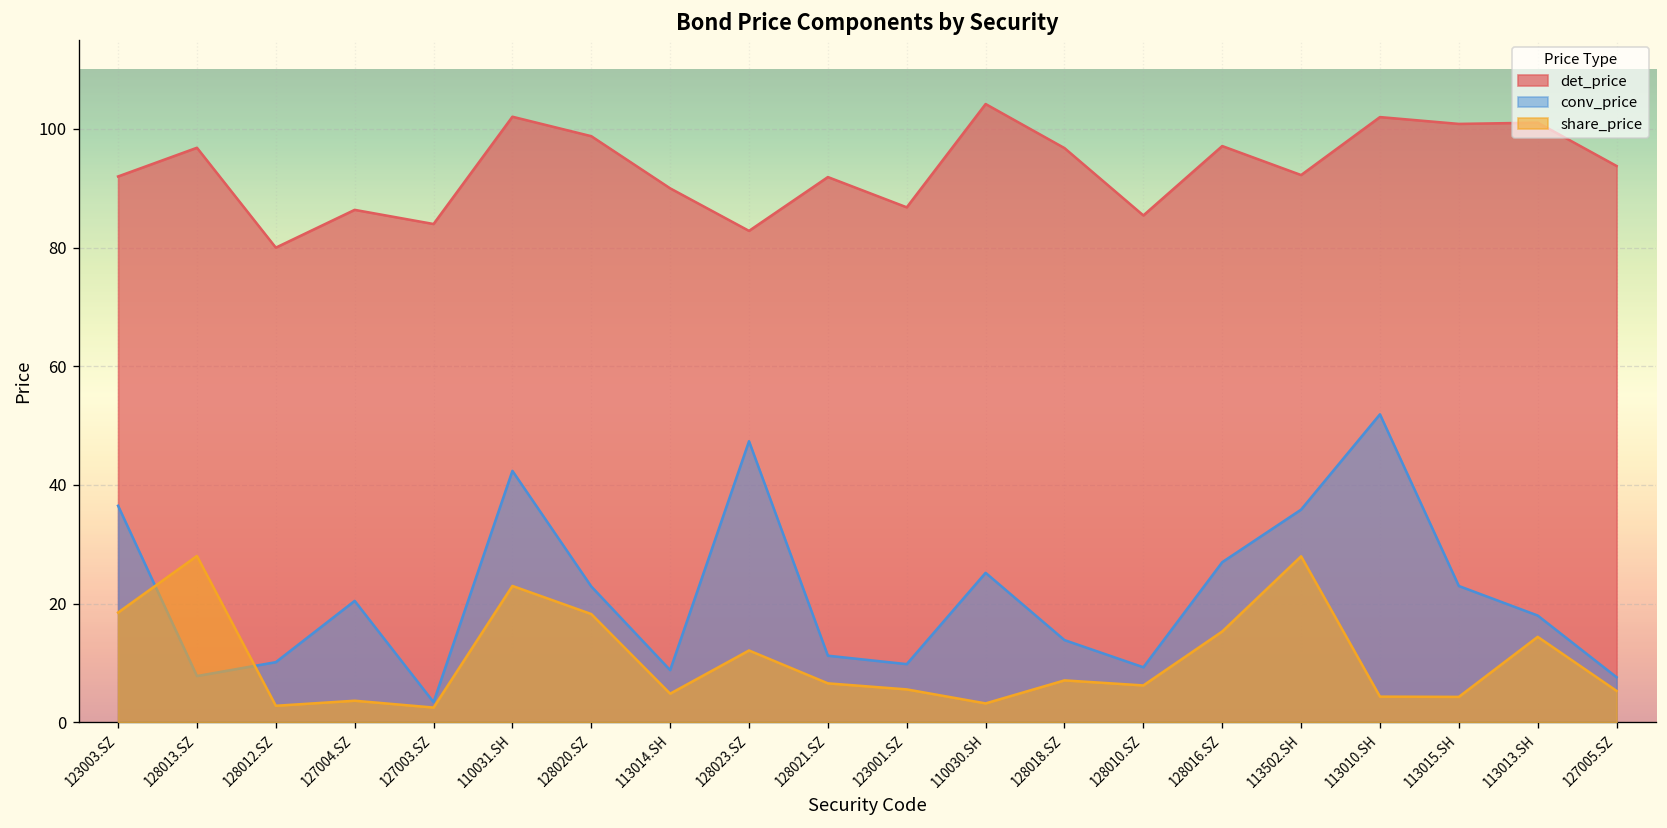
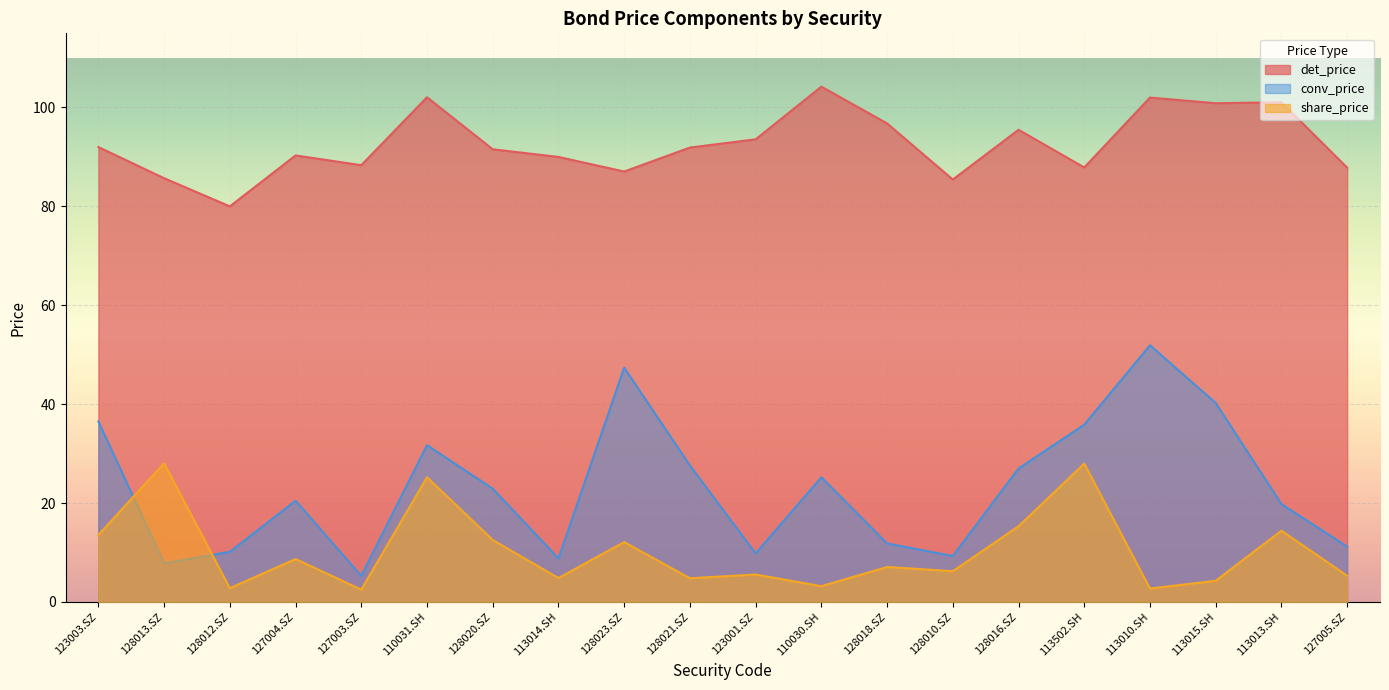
share_price, 123003.SZ: 19 -> 14
det_price, 128013.SZ: 97 -> 86
det_price, 127004.SZ: 86 -> 90
share_price, 127004.SZ: 4 -> 9
det_price, 127003.SZ: 84 -> 88
conv_price, 127003.SZ: 3 -> 5
conv_price, 110031.SH: 42 -> 32
share_price, 110031.SH: 23 -> 25
det_price, 128020.SZ: 99 -> 92
share_price, 128020.SZ: 18 -> 13
det_price, 128023.SZ: 83 -> 87
conv_price, 128021.SZ: 11 -> 28
share_price, 128021.SZ: 7 -> 5
det_price, 123001.SZ: 87 -> 94
conv_price, 128018.SZ: 14 -> 12
det_price, 128016.SZ: 97 -> 95
det_price, 113502.SH: 92 -> 88
share_price, 113010.SH: 4 -> 3
conv_price, 113015.SH: 23 -> 40
conv_price, 113013.SH: 18 -> 20
det_price, 127005.SZ: 94 -> 88
conv_price, 127005.SZ: 8 -> 11
